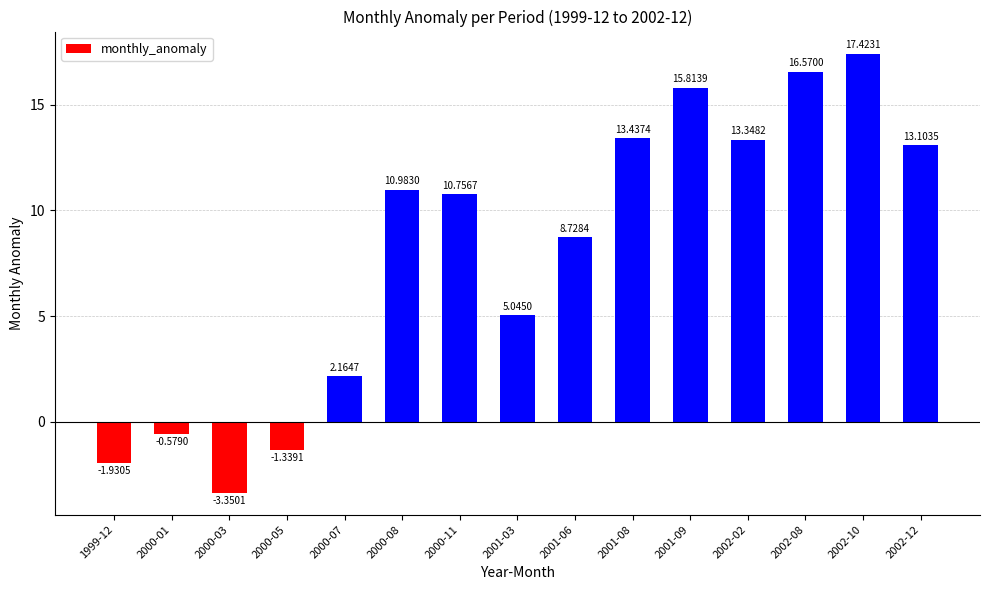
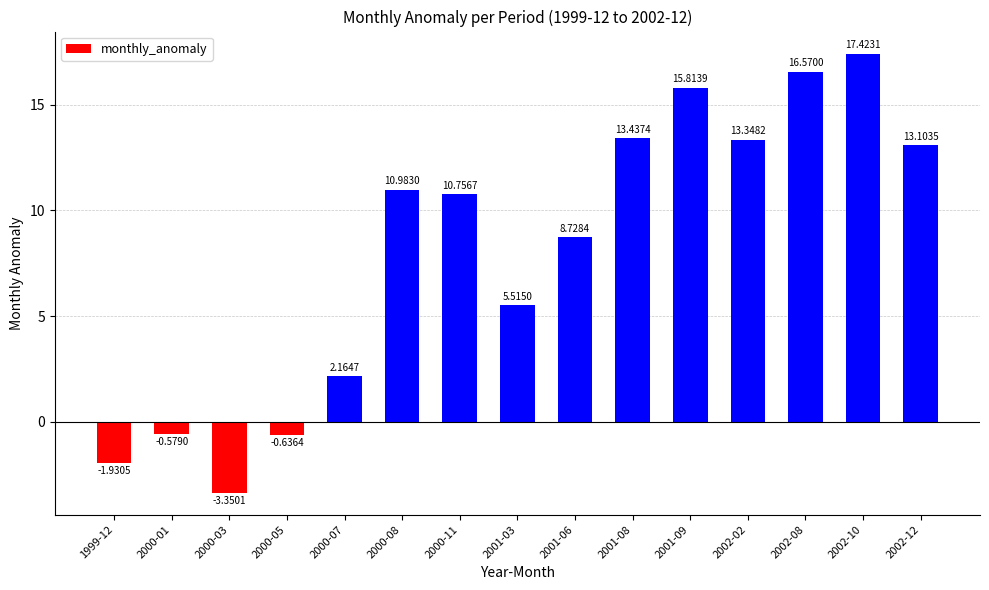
2000-05: -1.3391 -> -0.6364
2001-03: 5.0450 -> 5.5150
